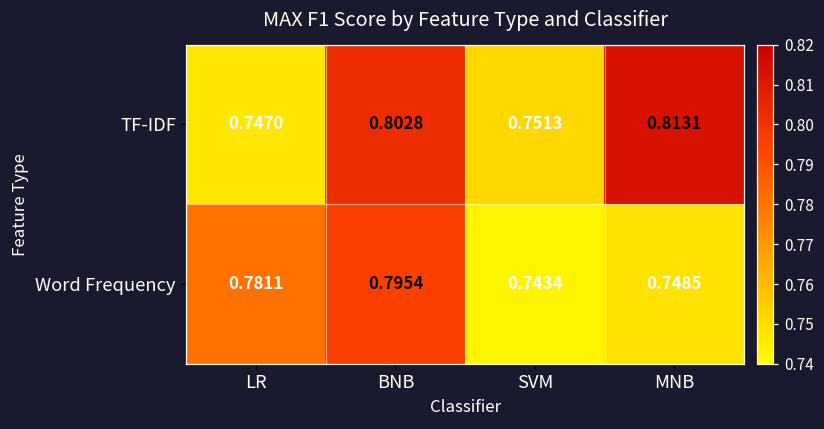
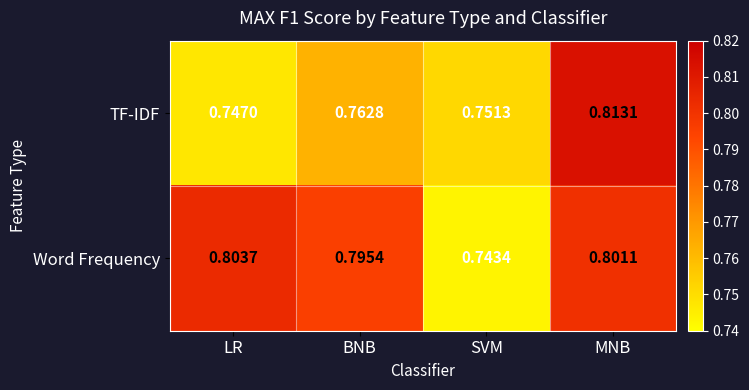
TF-IDF, BNB: 0.8028 -> 0.7628
Word Frequency, LR: 0.7811 -> 0.8037
Word Frequency, MNB: 0.7485 -> 0.8011
